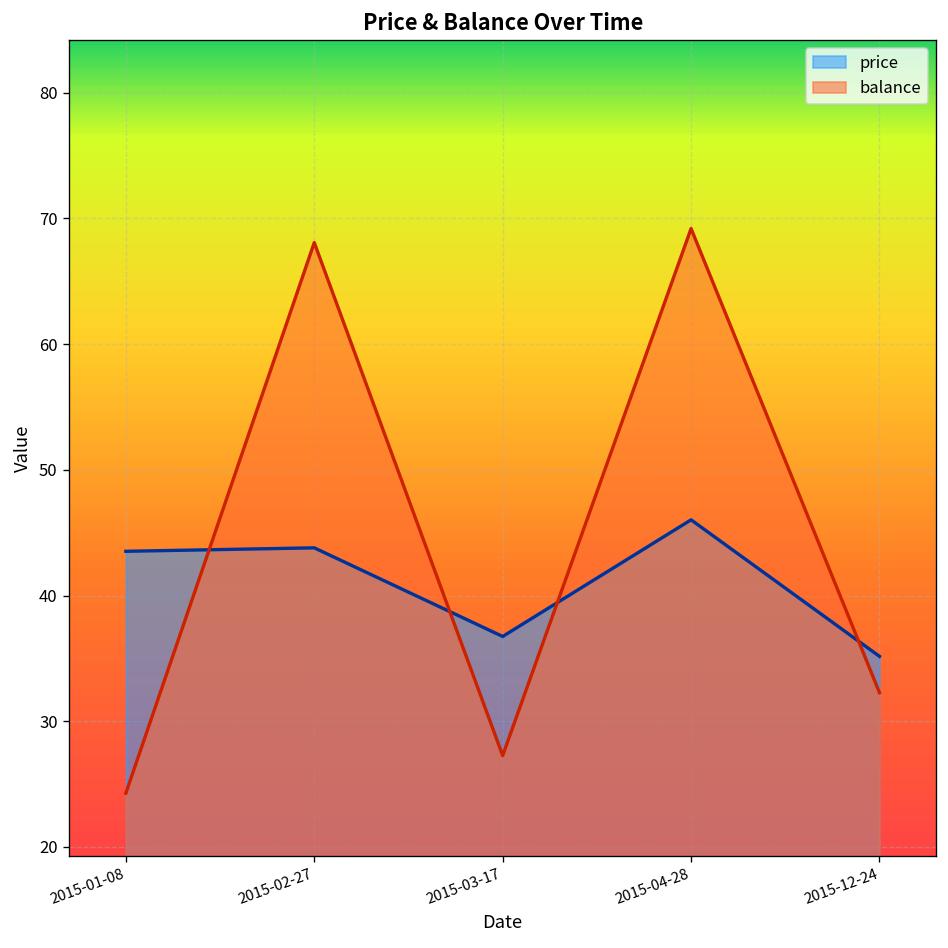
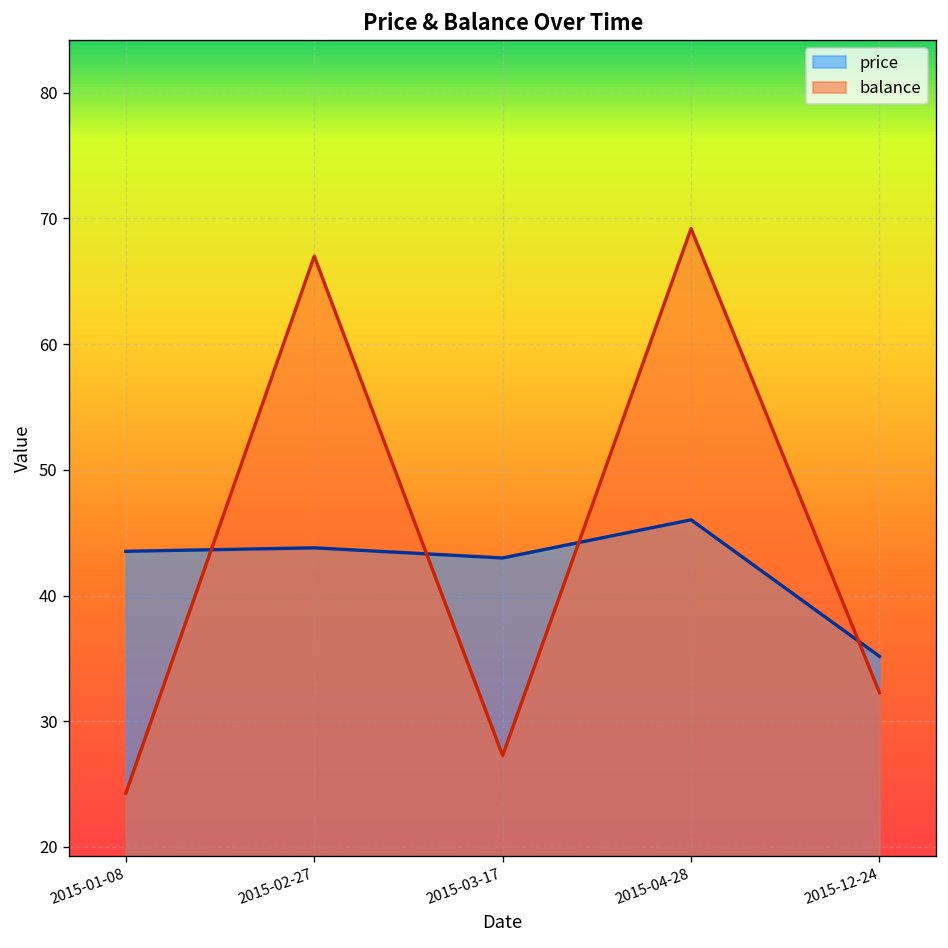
balance, 2015-02-27: 68.1 -> 67.0
price, 2015-03-17: 36.7 -> 43.0
